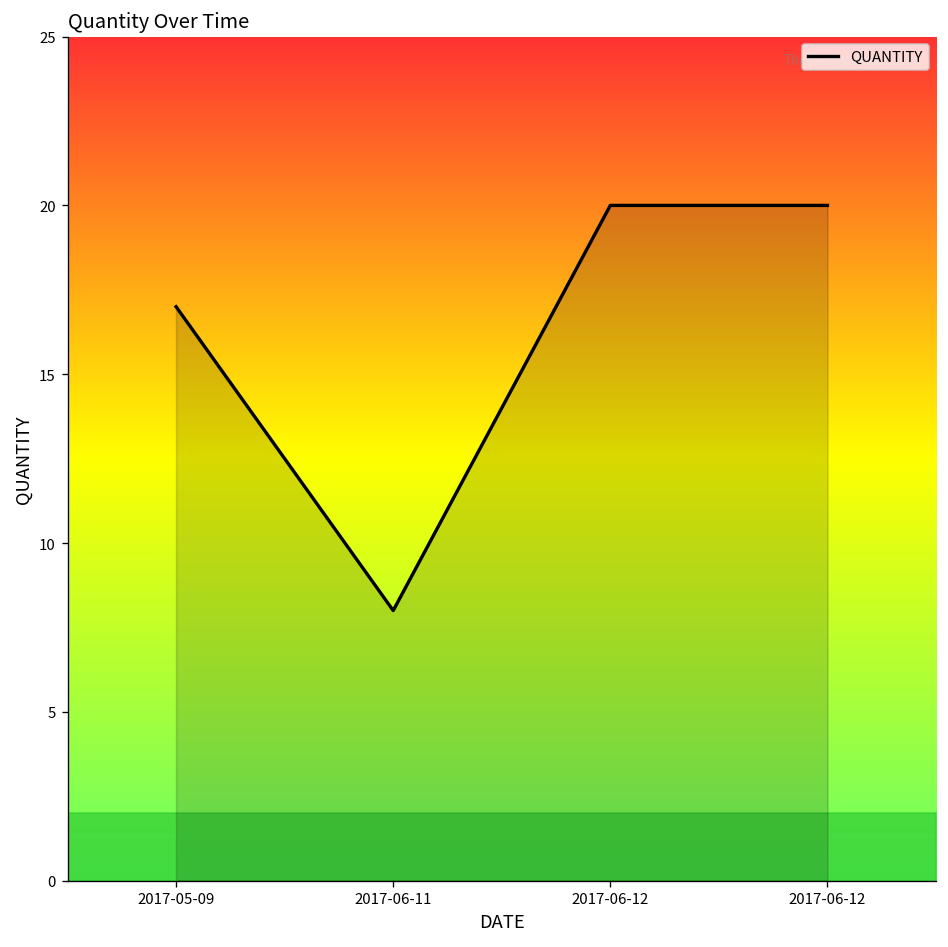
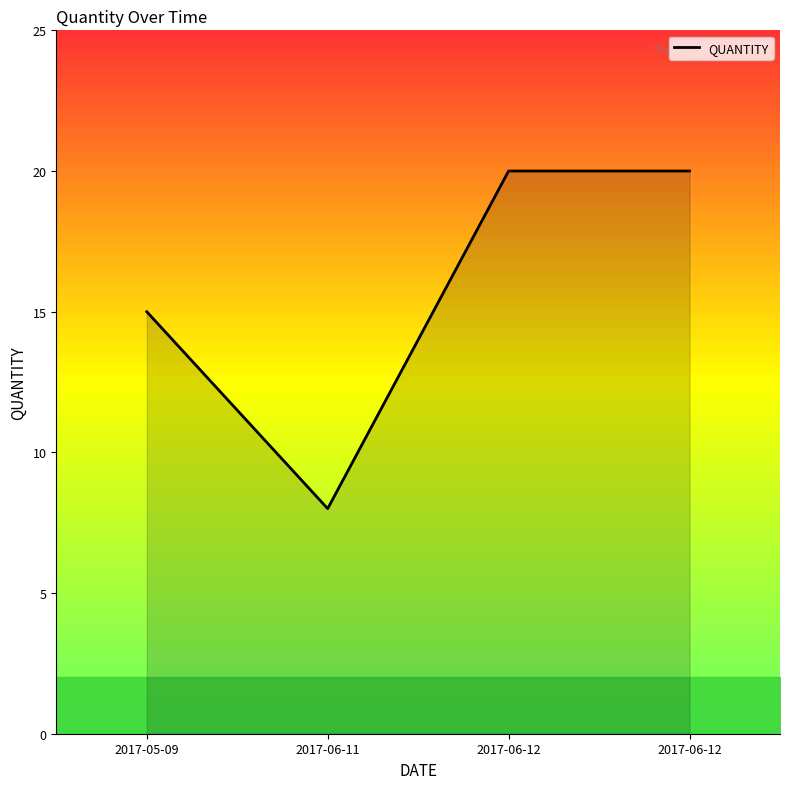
QUANTITY, 2017-05-09: 17 -> 15
